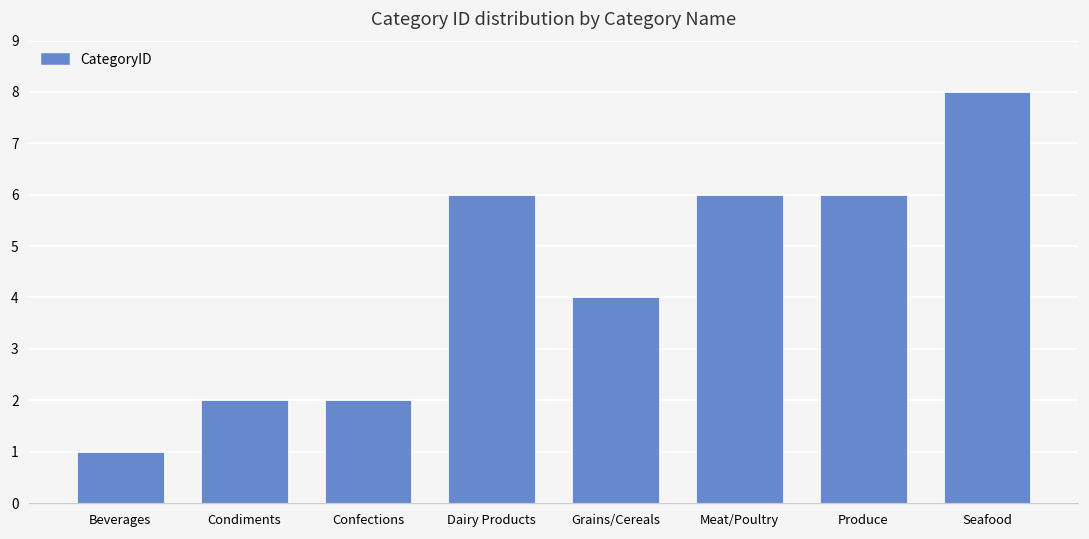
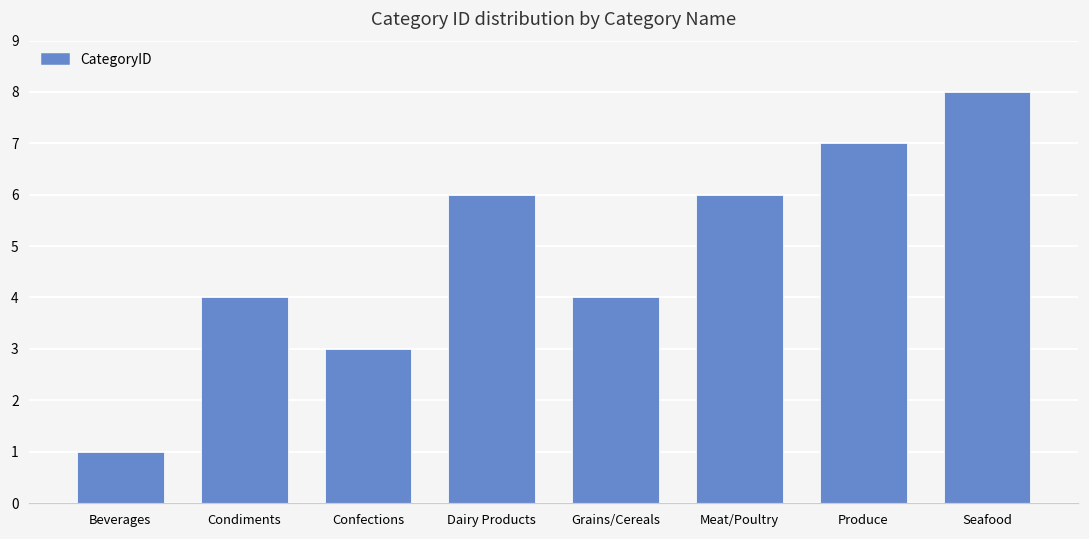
Condiments: 2 -> 4
Confections: 2 -> 3
Produce: 6 -> 7
